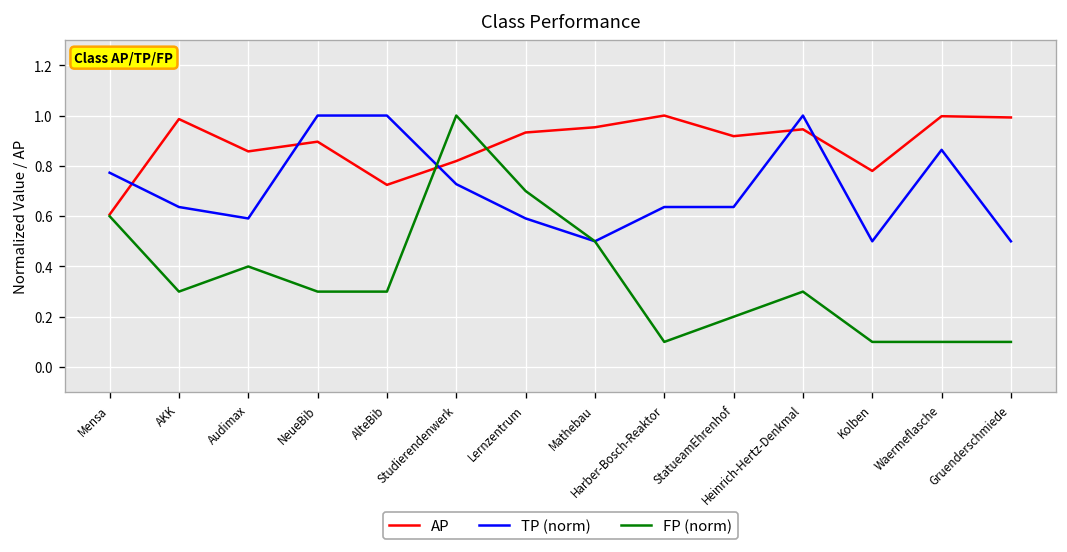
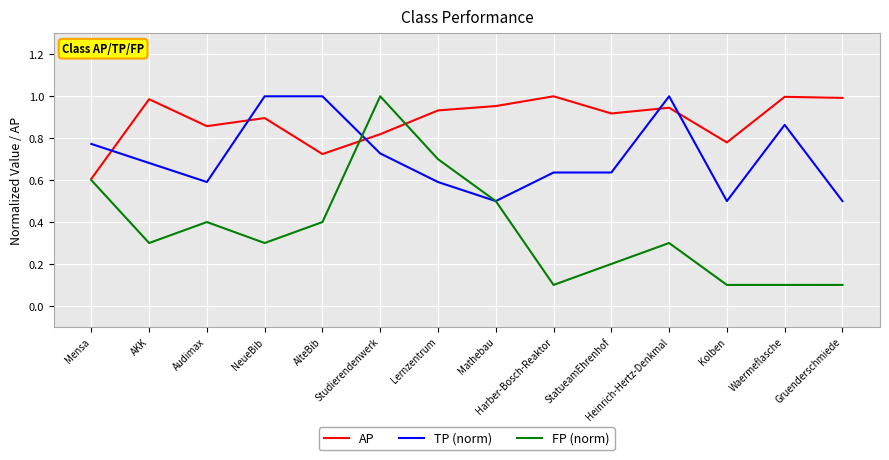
TP (norm), AKK: 0.64 -> 0.68
FP (norm), AlteBib: 0.30 -> 0.40
